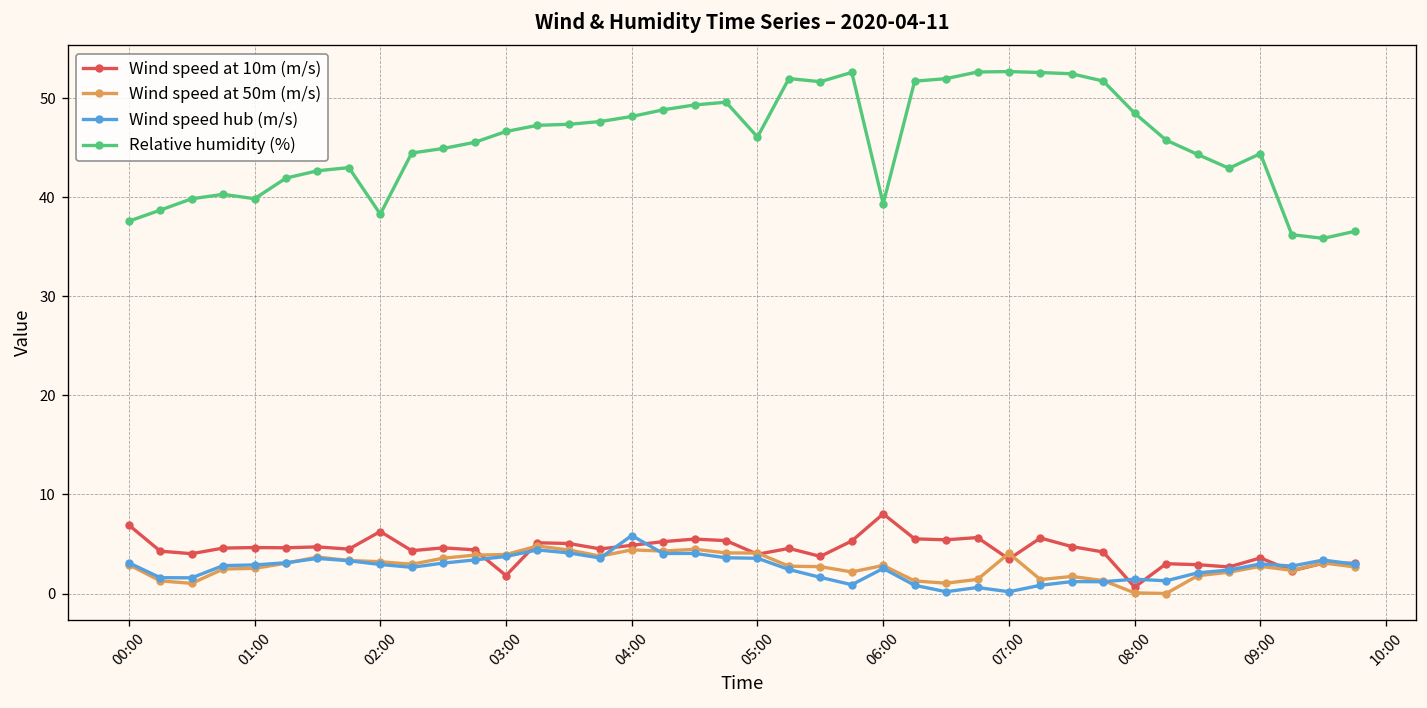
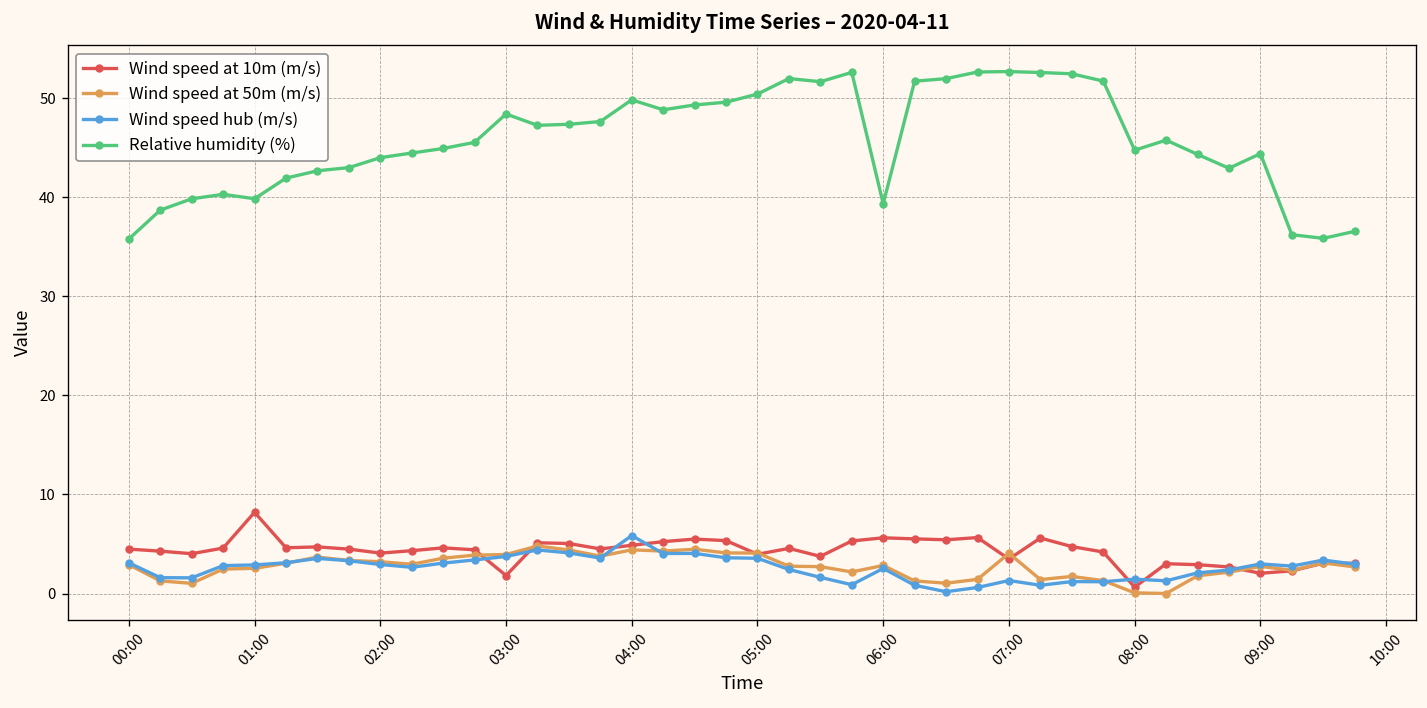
Wind speed at 10m (m/s), 00:00: 7 -> 4
Relative humidity (%), 00:00: 38 -> 36
Wind speed at 10m (m/s), 01:00: 5 -> 8
Wind speed at 10m (m/s), 02:00: 6 -> 4
Relative humidity (%), 02:00: 38 -> 44
Relative humidity (%), 03:00: 47 -> 48
Relative humidity (%), 04:00: 48 -> 50
Relative humidity (%), 05:00: 46 -> 50
Wind speed at 10m (m/s), 06:00: 8 -> 6
Wind speed hub (m/s), 07:00: 0 -> 1
Relative humidity (%), 08:00: 48 -> 45
Wind speed at 10m (m/s), 09:00: 4 -> 2
